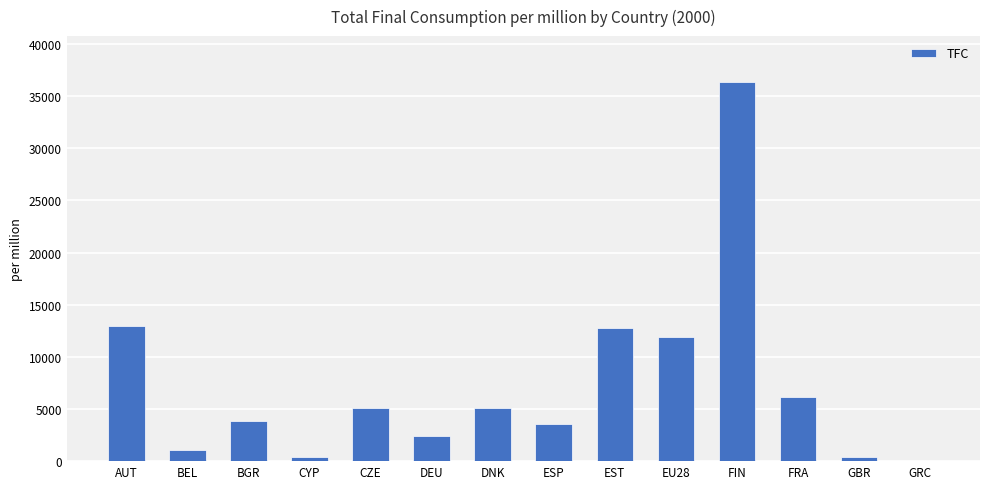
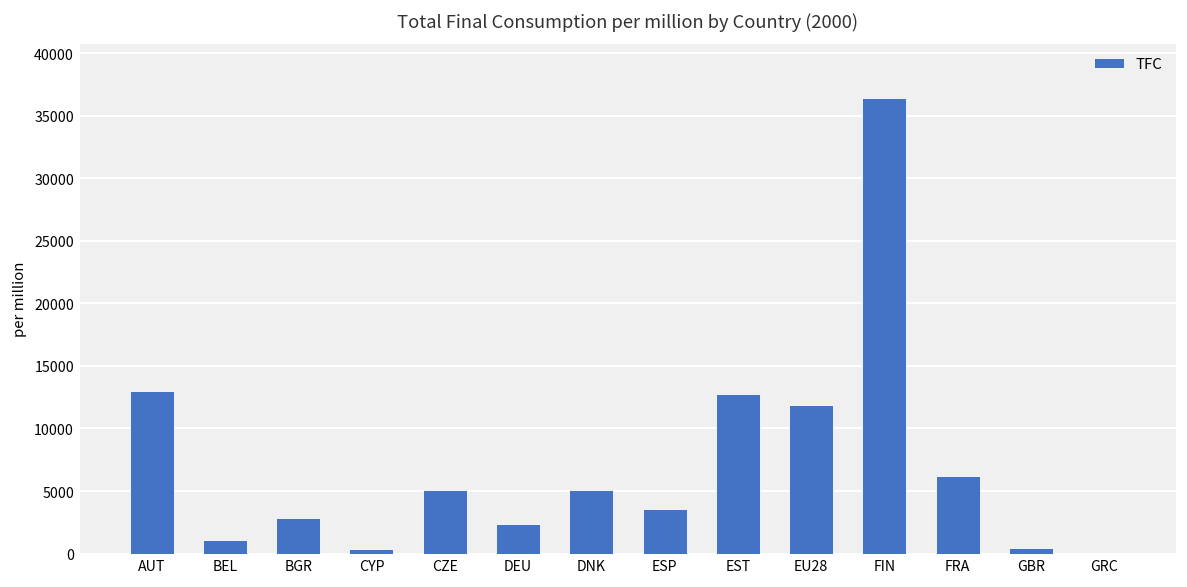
BGR: 3800 -> 2800
